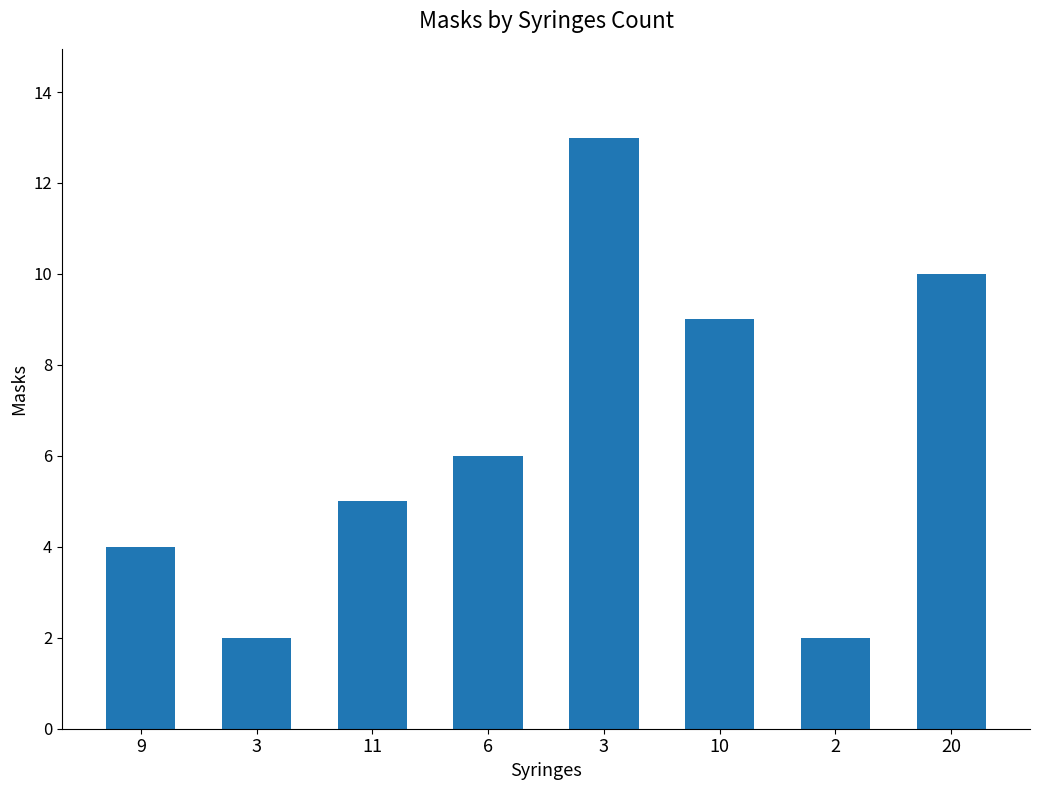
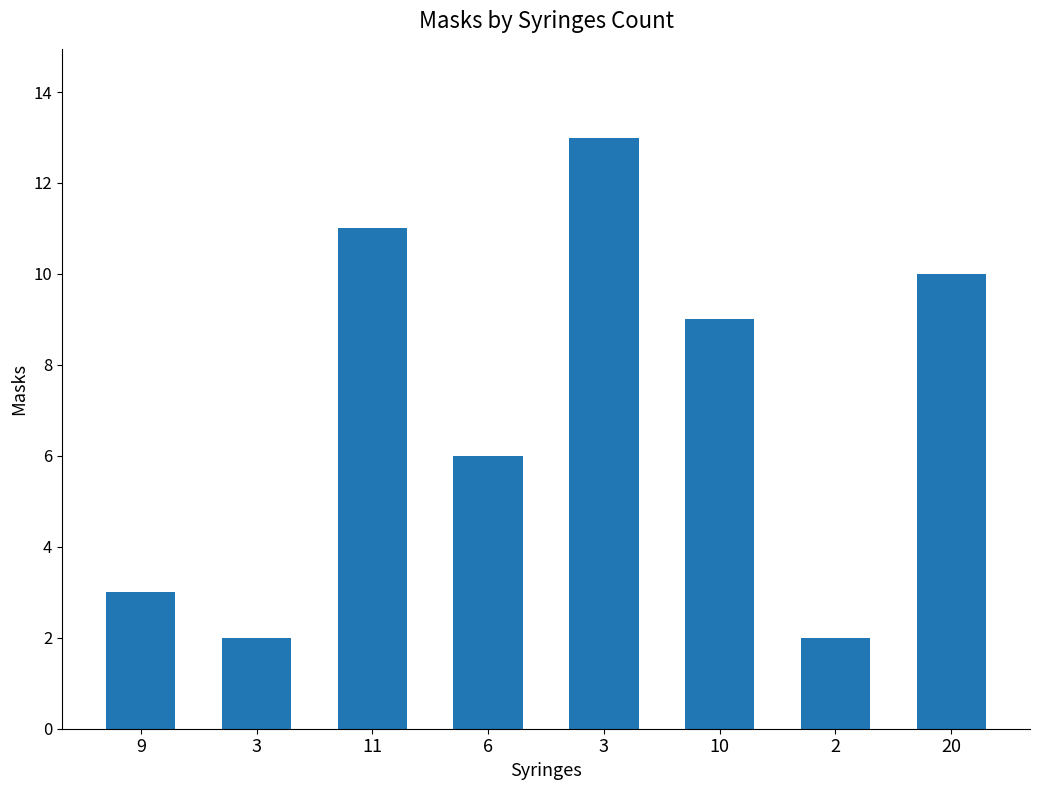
9: 4 -> 3
11: 5 -> 11
